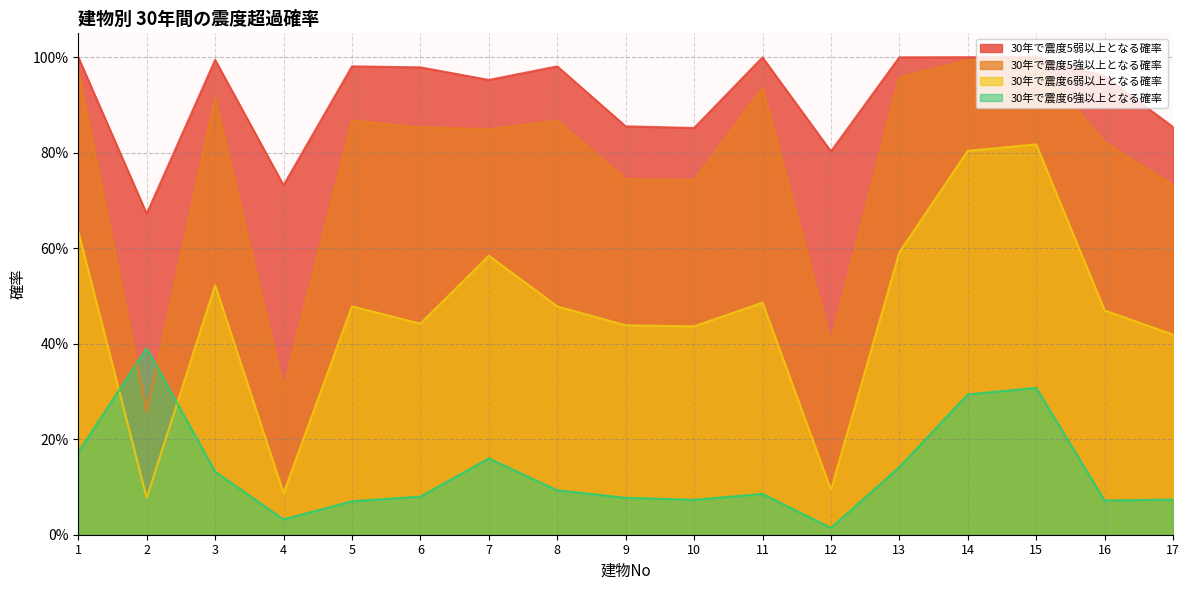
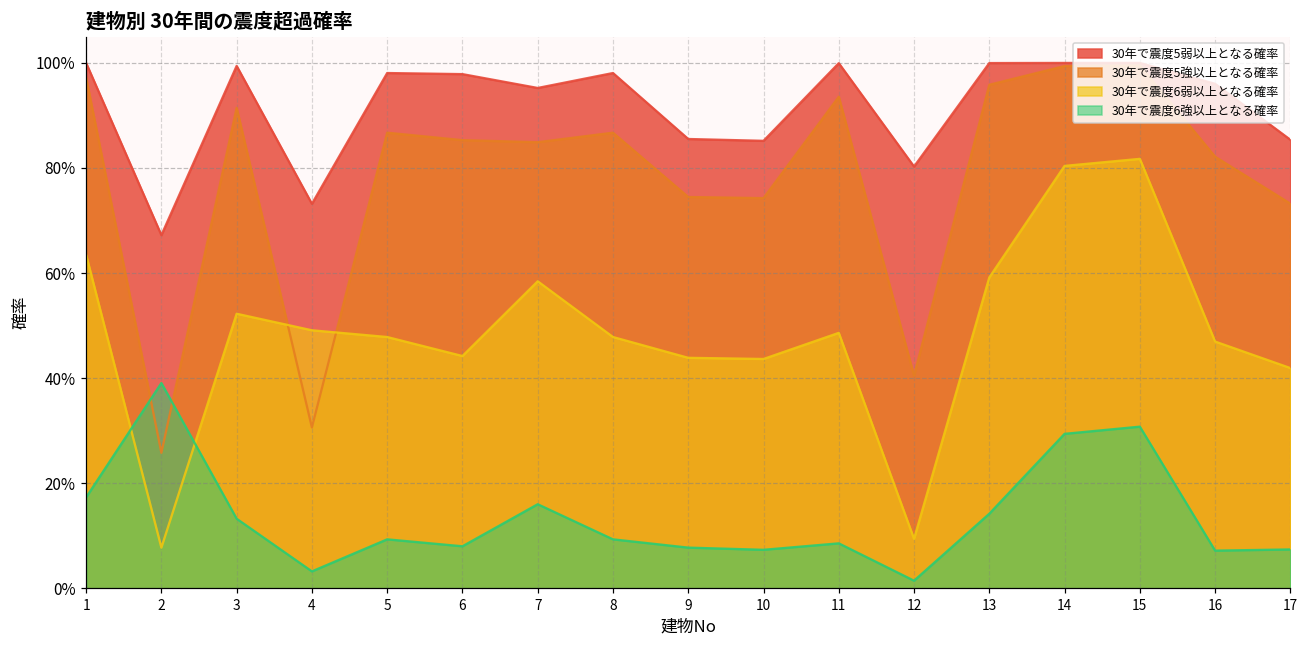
30年で震度6弱以上となる確率, 4: 9% -> 49%
30年で震度6強以上となる確率, 5: 7% -> 9%
